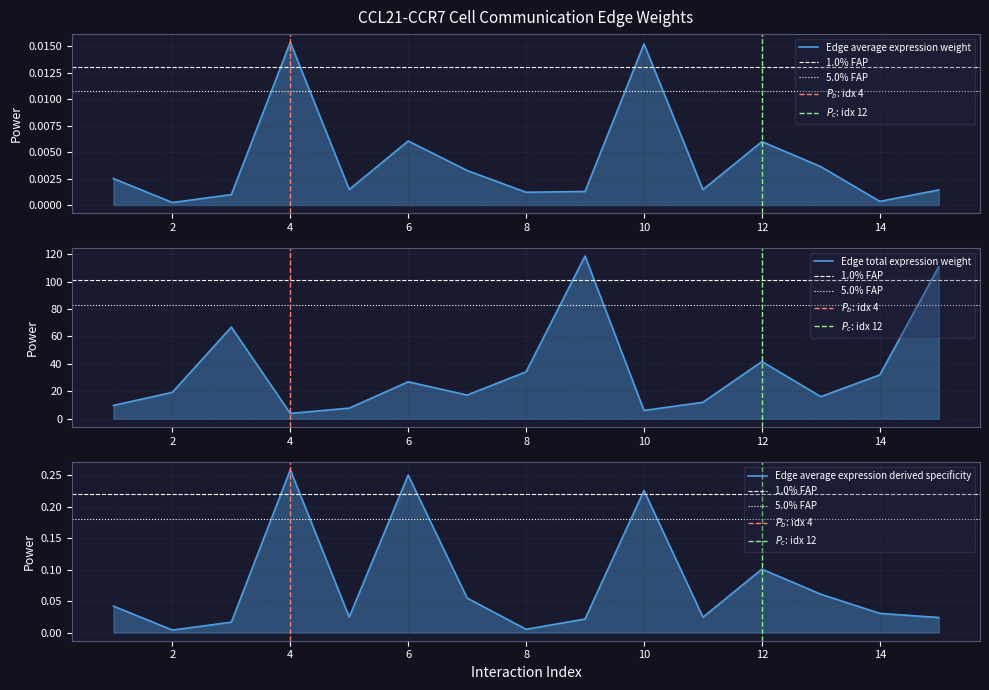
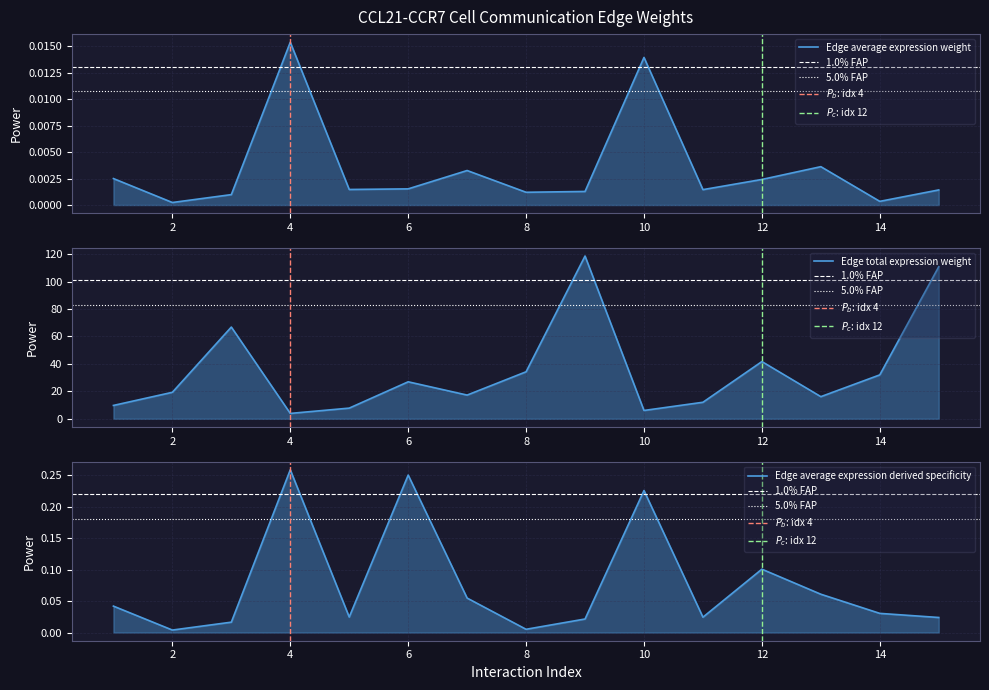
CCL21-CCR7 Cell Communication Edge Weights, 6: 0.0060 -> 0.0015
CCL21-CCR7 Cell Communication Edge Weights, 10: 0.0152 -> 0.0139
CCL21-CCR7 Cell Communication Edge Weights, 12: 0.0060 -> 0.0024
